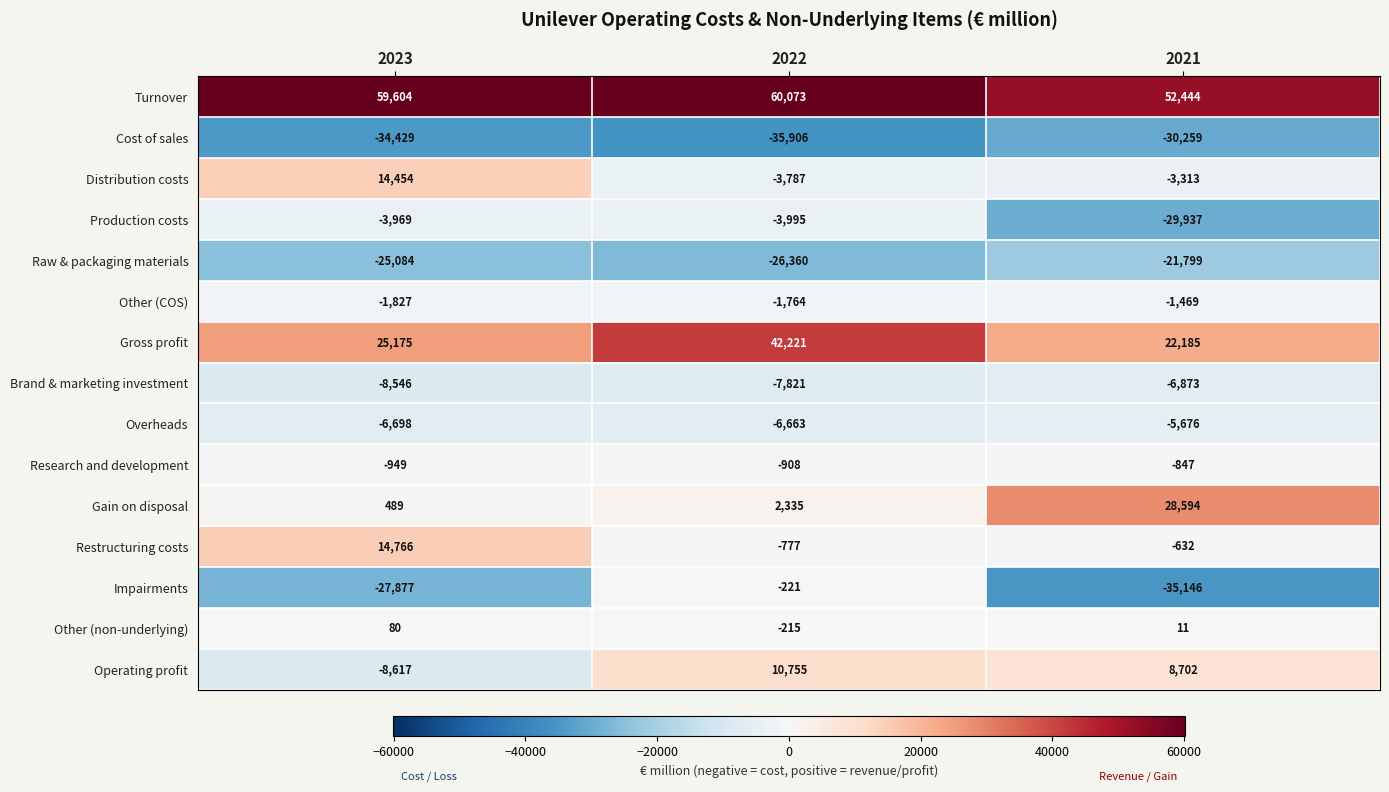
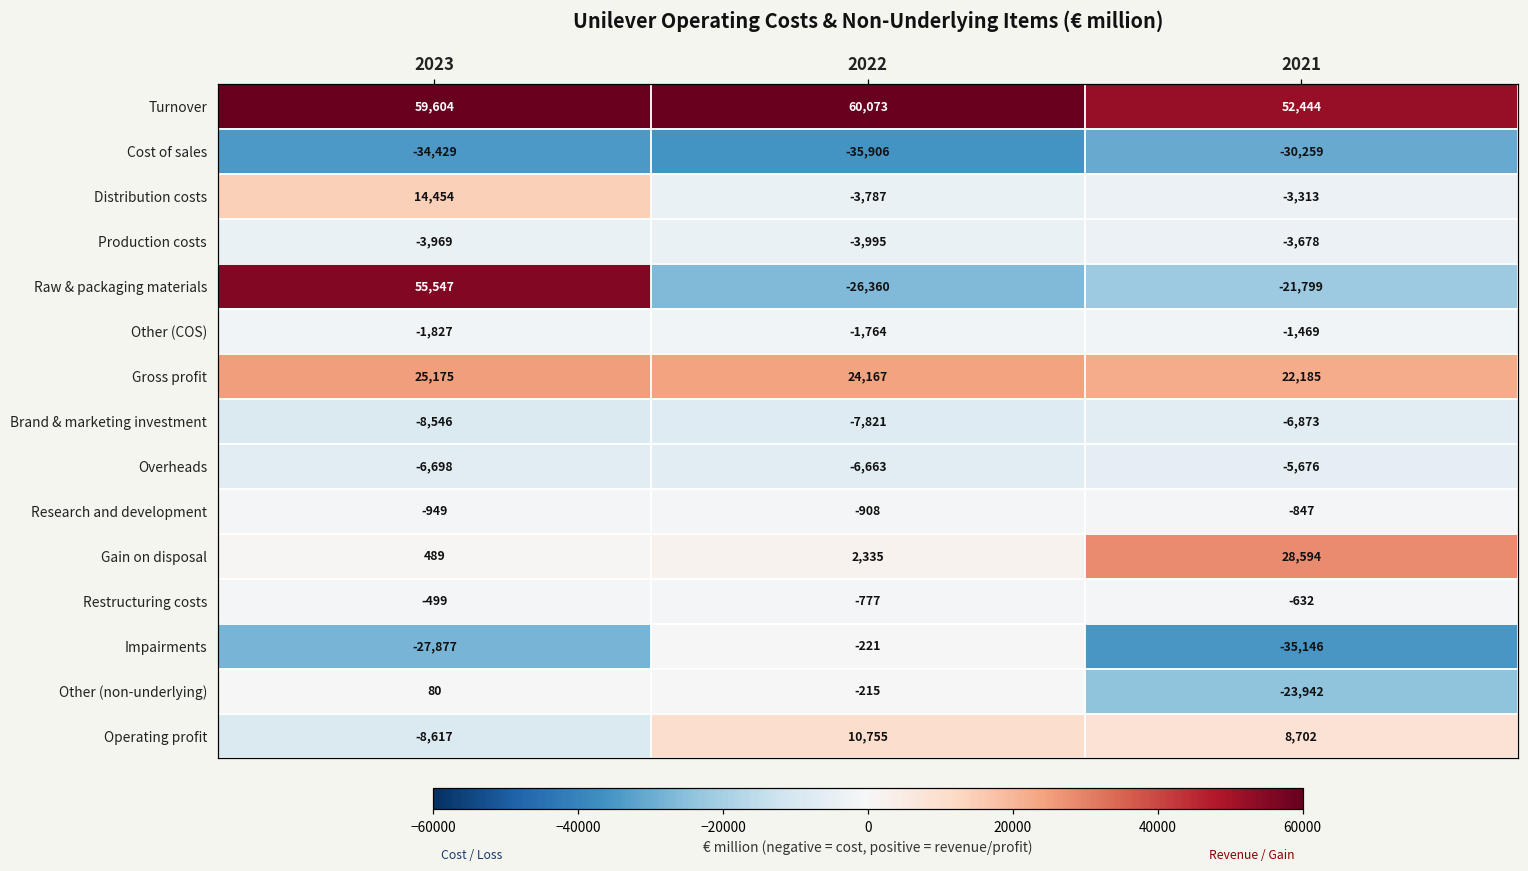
Production costs, 2021: -29,937 -> -3,678
Raw & packaging materials, 2023: -25,084 -> 55,547
Gross profit, 2022: 42,221 -> 24,167
Restructuring costs, 2023: 14,766 -> -499
Other (non-underlying), 2021: 11 -> -23,942
